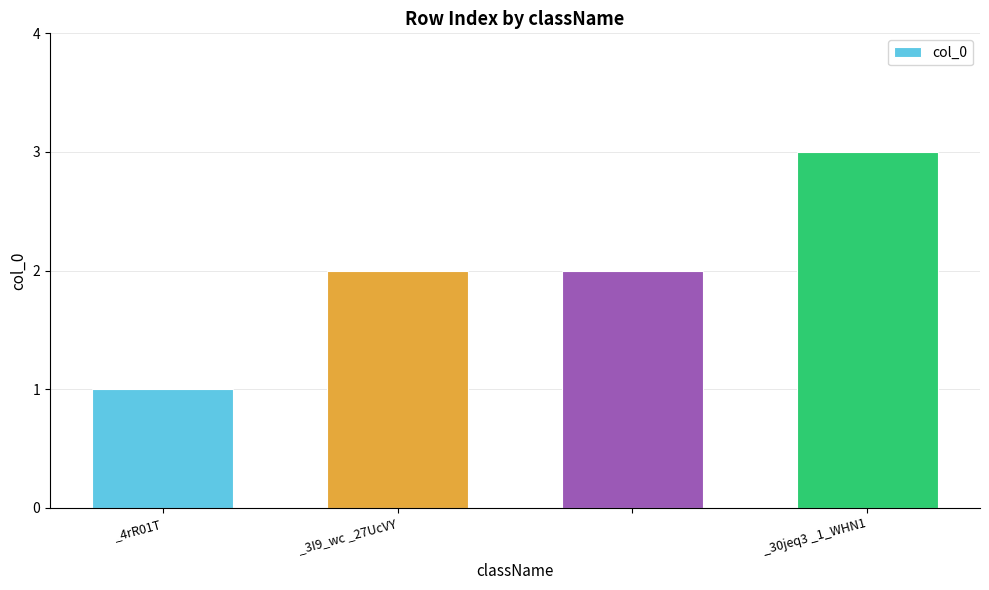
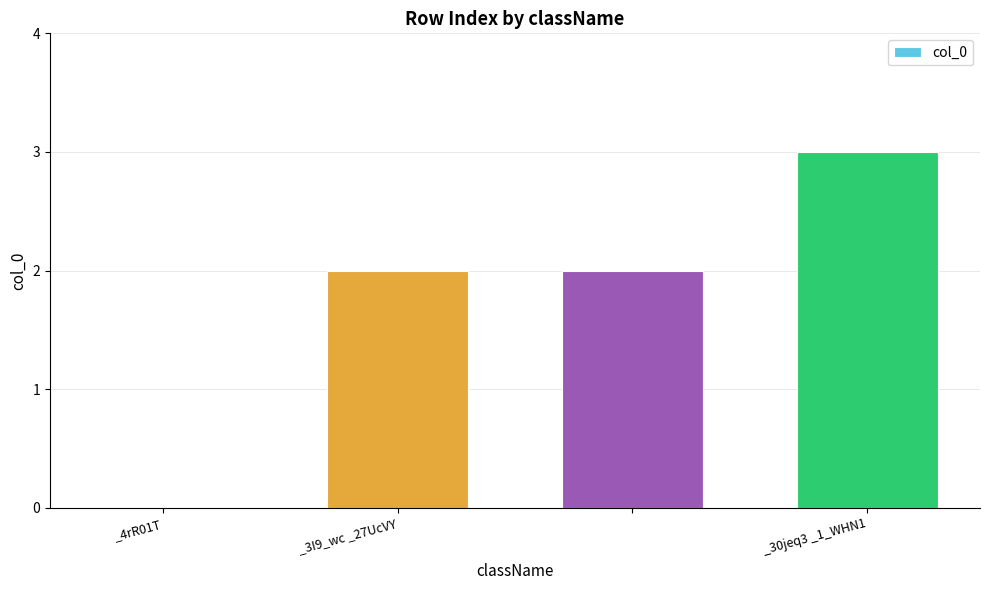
_4rR01T: 1 -> 0
